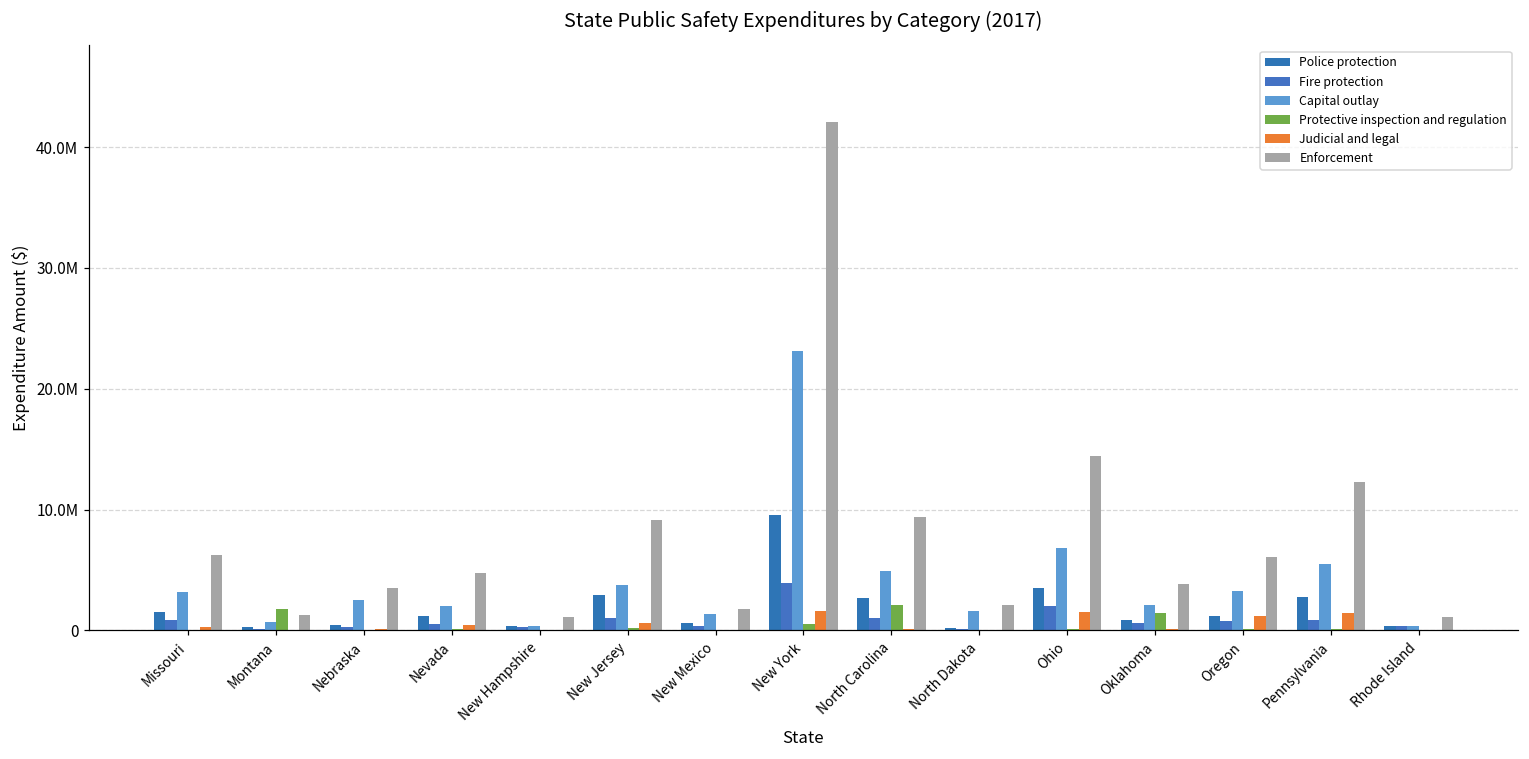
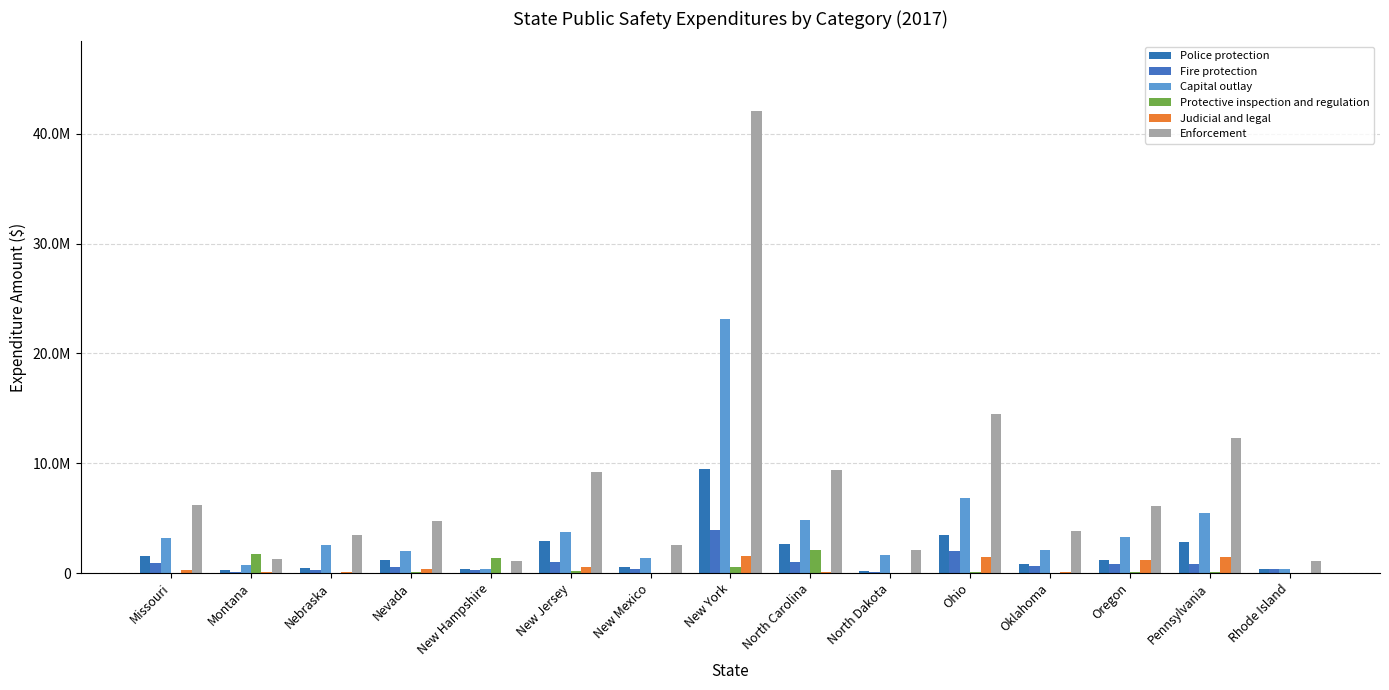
Protective inspection and regulation, New Hampshire: 0 -> 1400000
Enforcement, New Mexico: 1700000 -> 2600000
Protective inspection and regulation, Oklahoma: 1500000 -> 0
